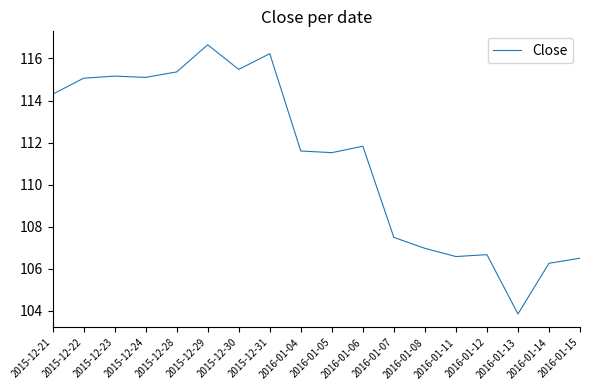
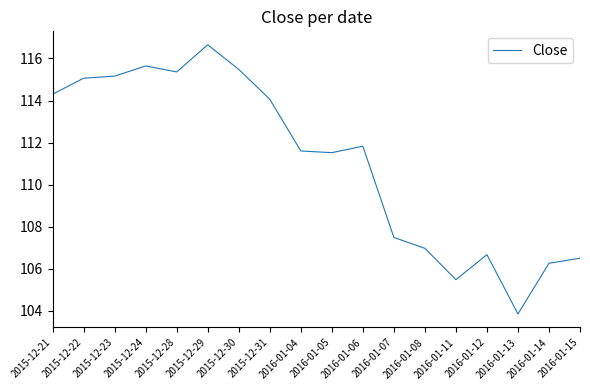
2015-12-24: 115.1 -> 115.6
2015-12-31: 116.2 -> 114.1
2016-01-11: 106.6 -> 105.5
